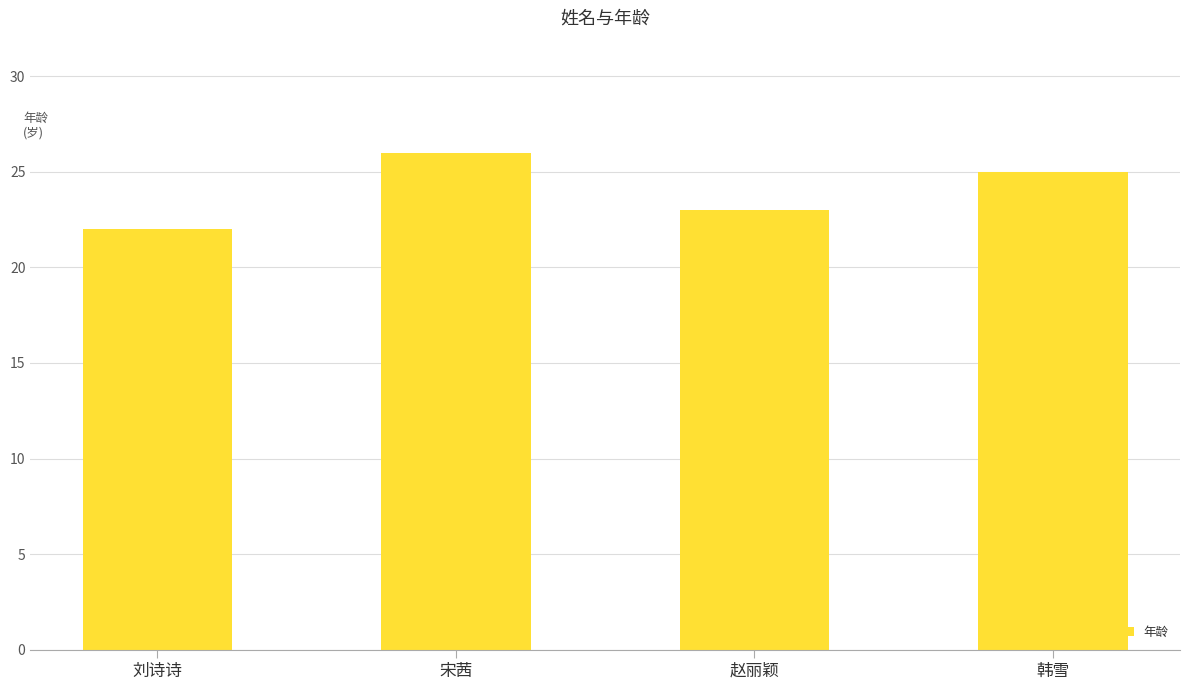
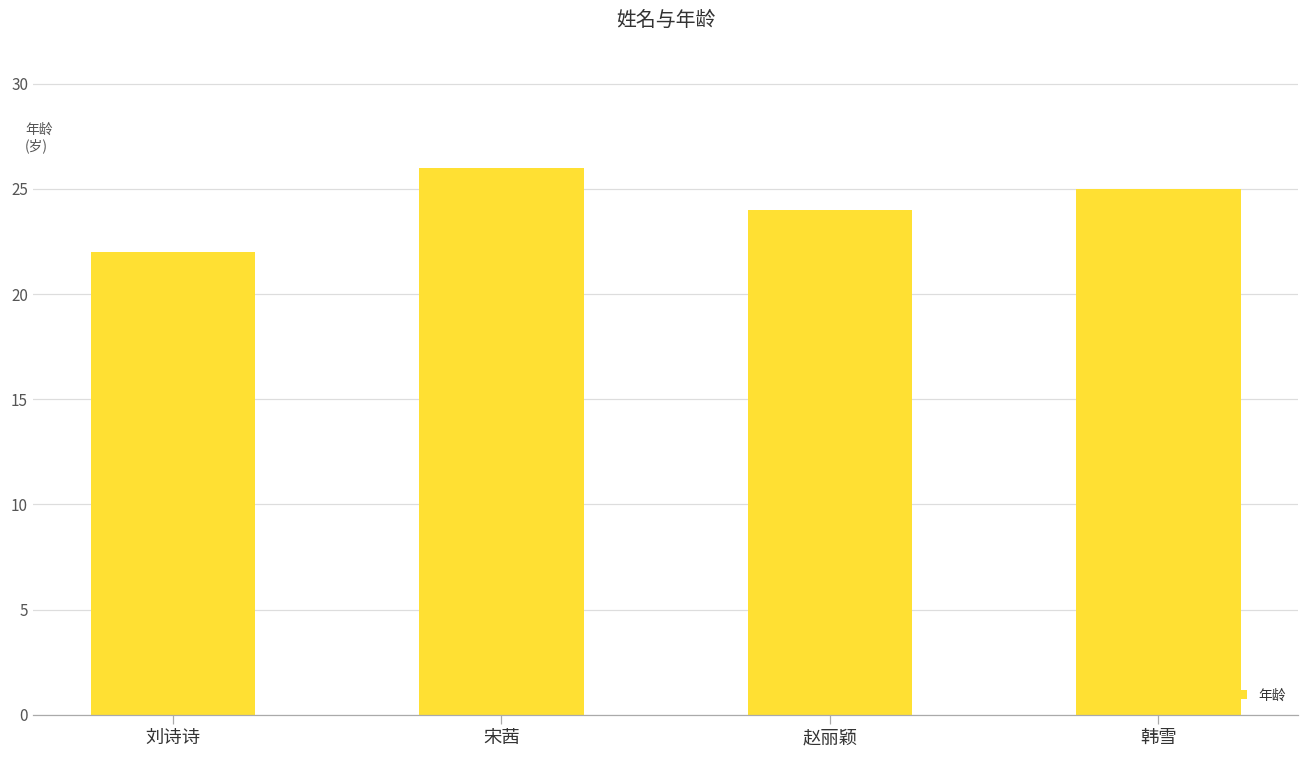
赵丽颖: 23 -> 24
